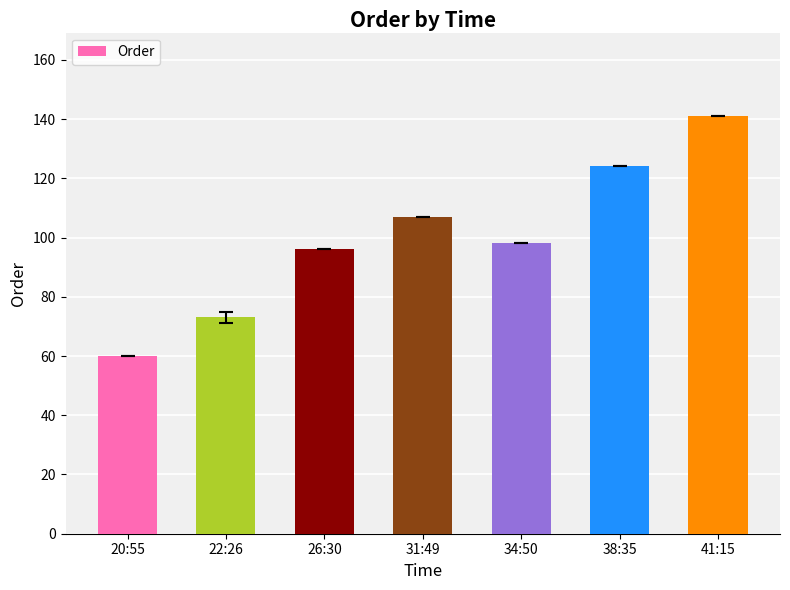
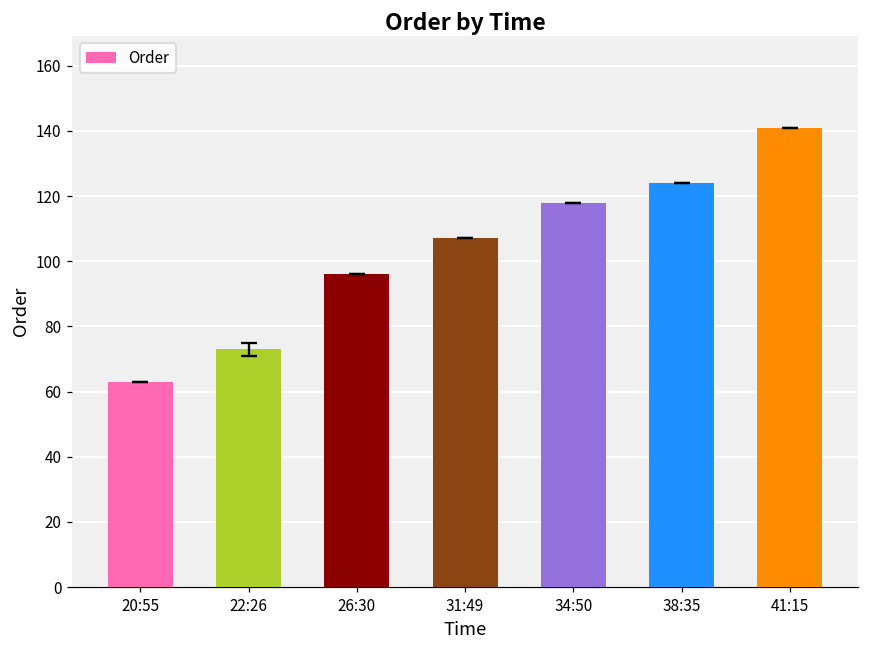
Order, 20:55: 60 -> 63
Order, 34:50: 98 -> 118
